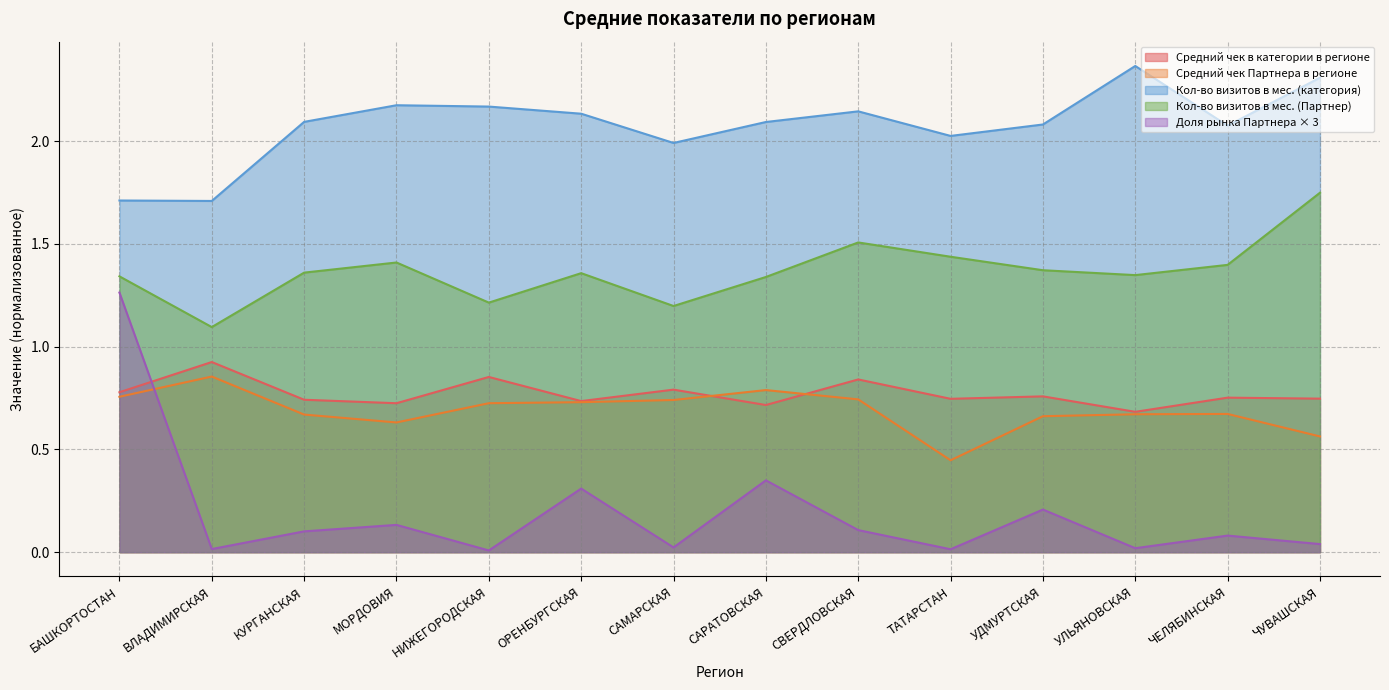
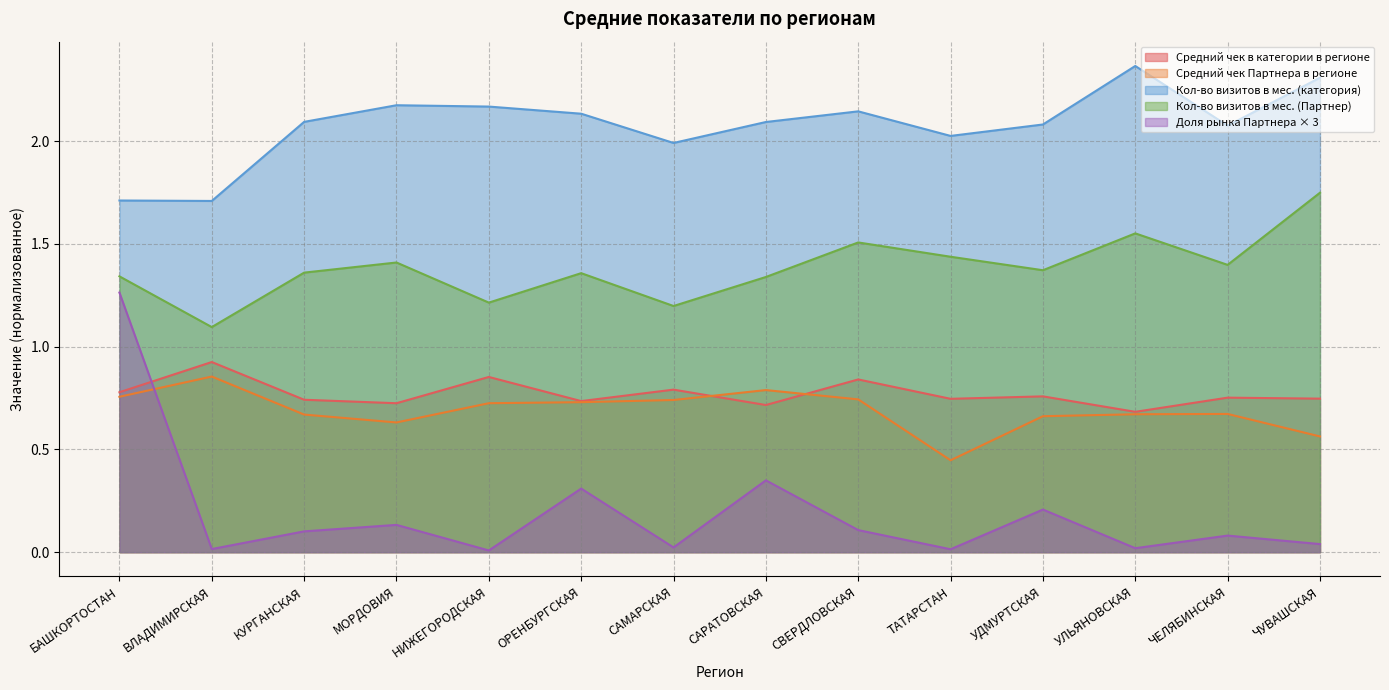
Кол-во визитов в мес. (Партнер), УЛЬЯНОВСКАЯ: 1.35 -> 1.55
